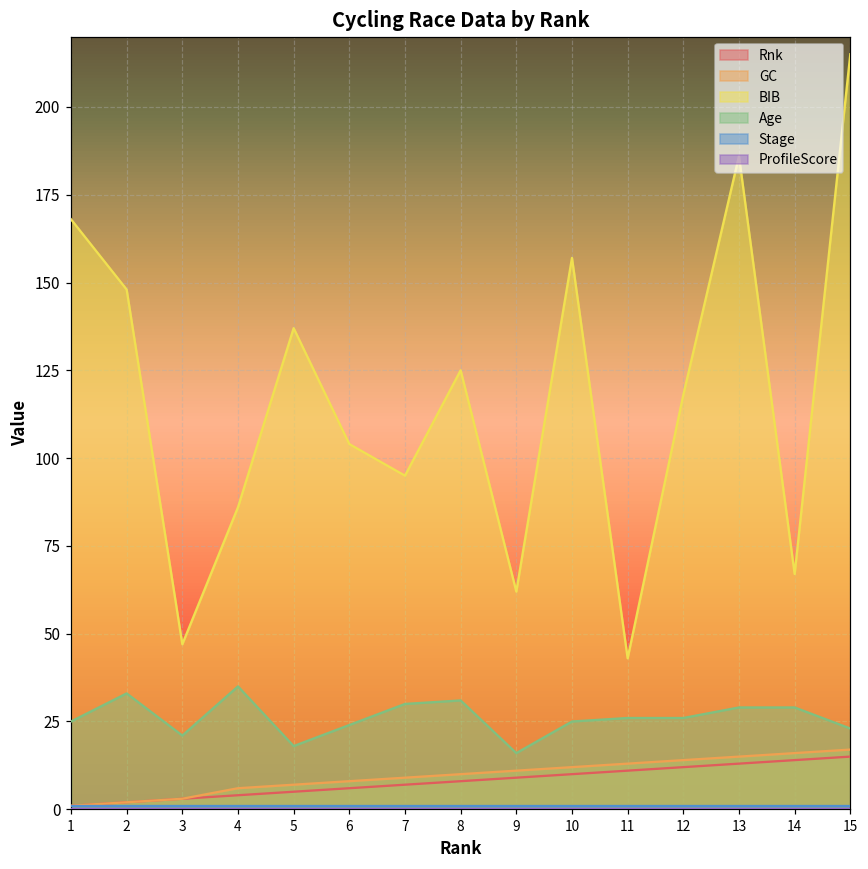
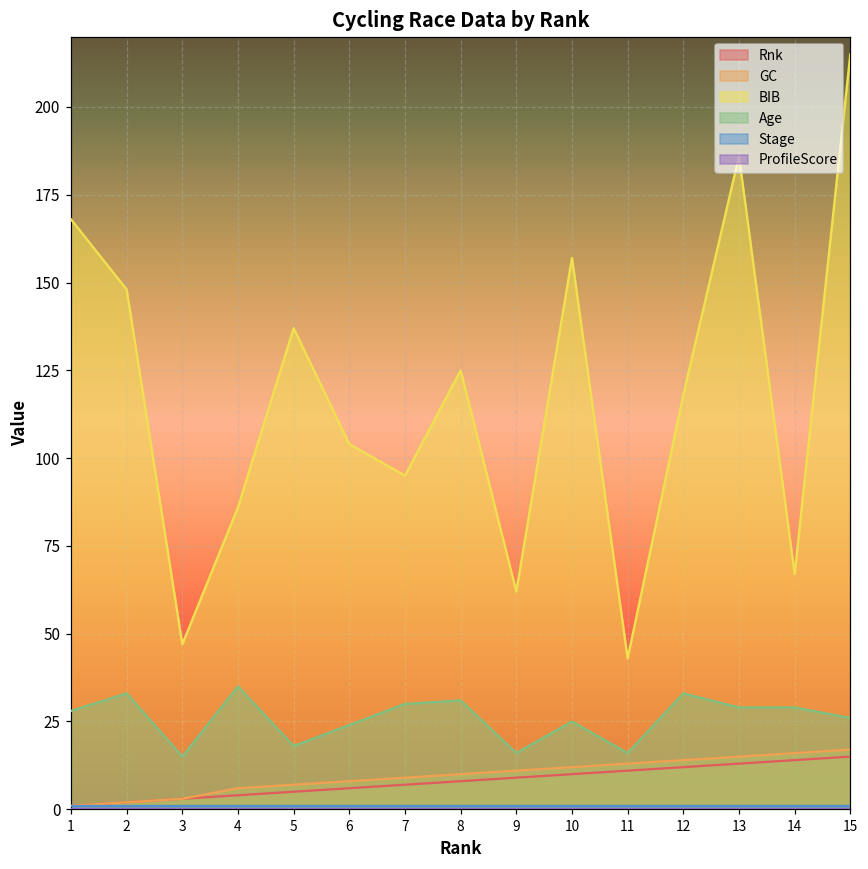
Age, 1: 25 -> 28
Age, 3: 21 -> 15
Age, 11: 26 -> 16
Age, 12: 26 -> 33
Age, 15: 23 -> 26
